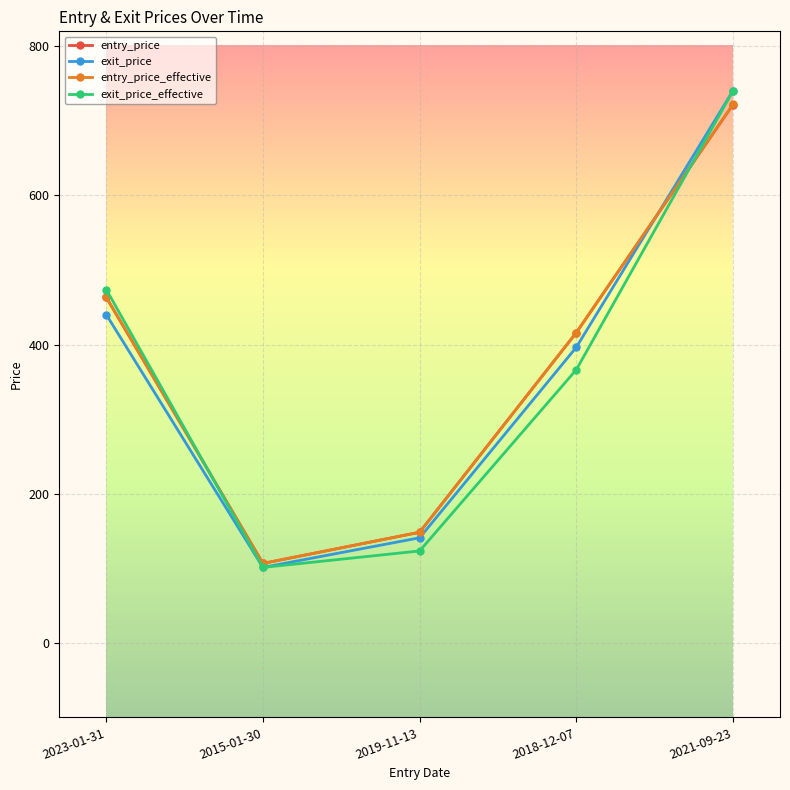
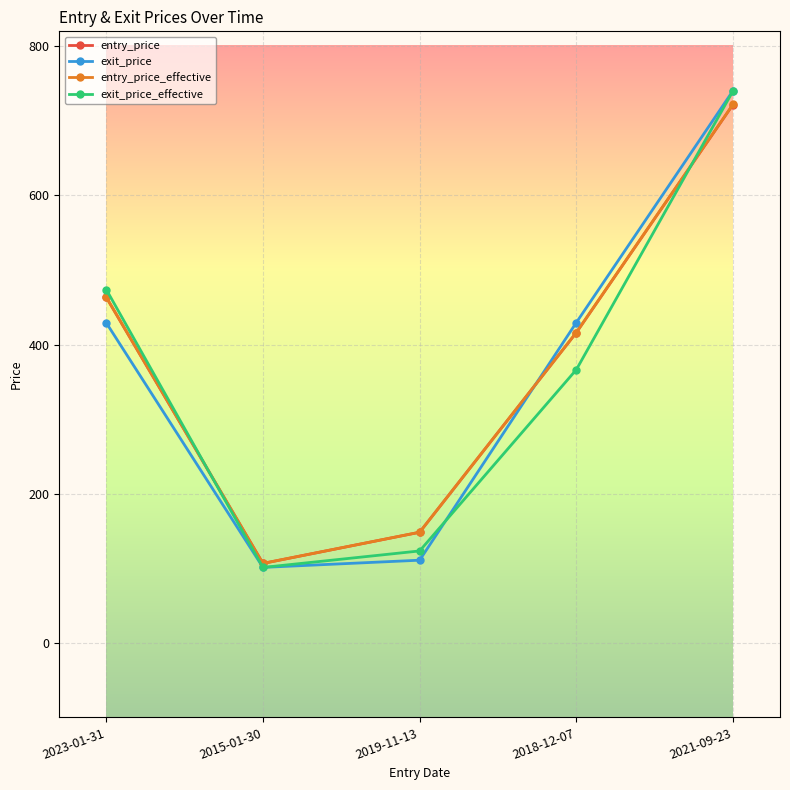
exit_price, 2023-01-31: 440 -> 430
exit_price, 2019-11-13: 140 -> 110
exit_price, 2018-12-07: 400 -> 430
